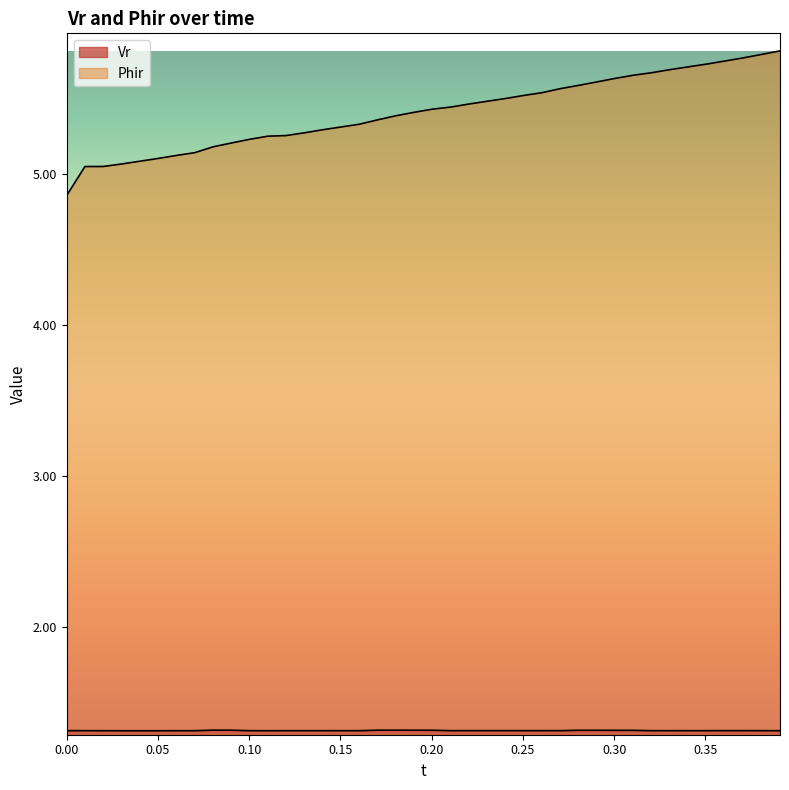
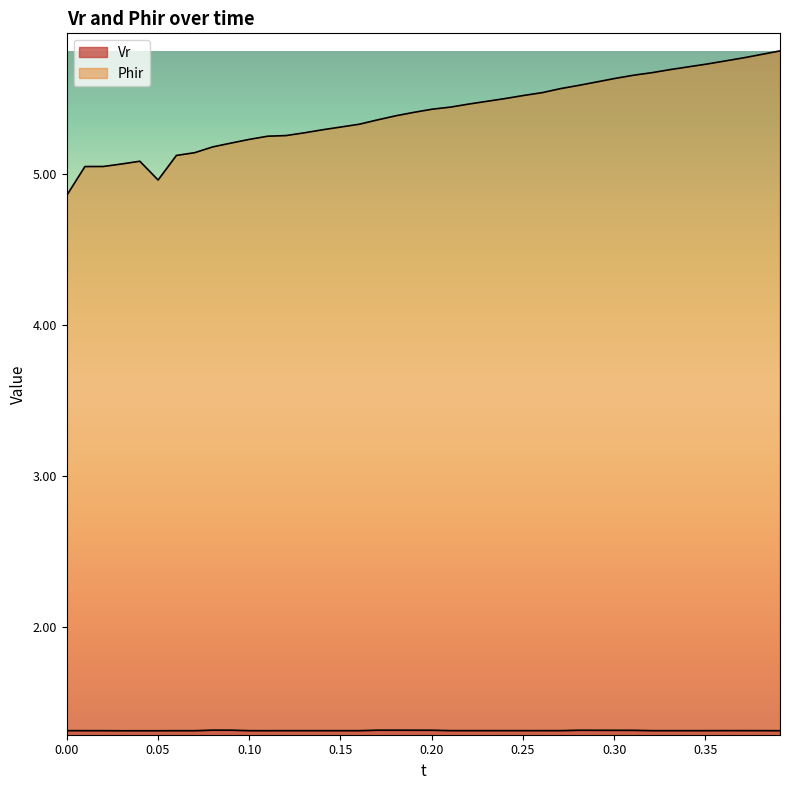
Phir, 0.05: 5.10 -> 4.96
